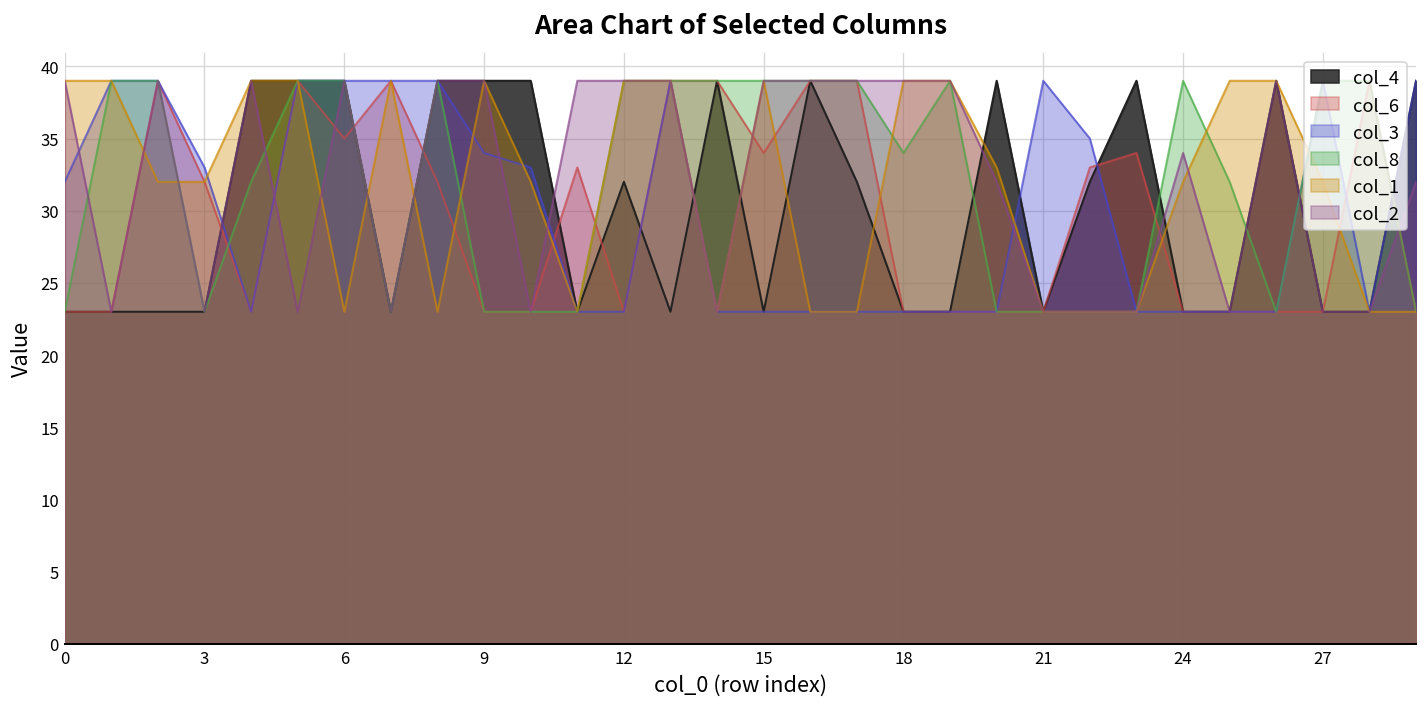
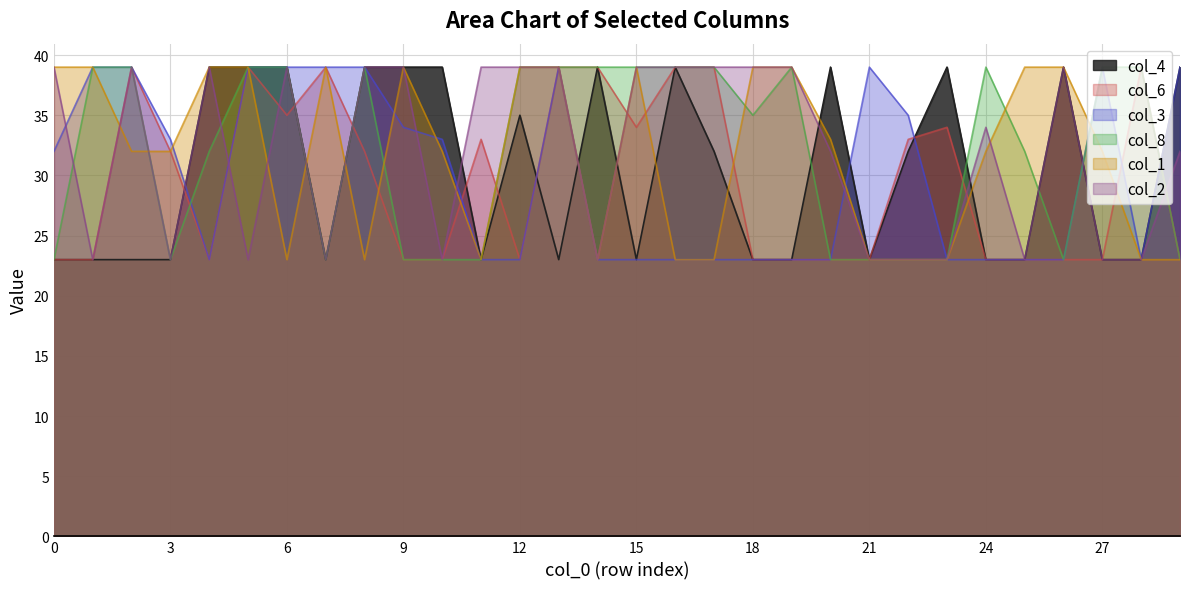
col_4, 12: 32 -> 35
col_8, 18: 34 -> 35
